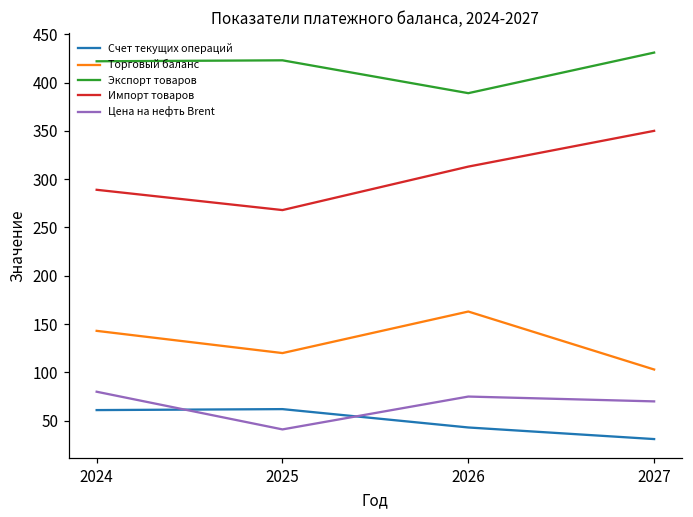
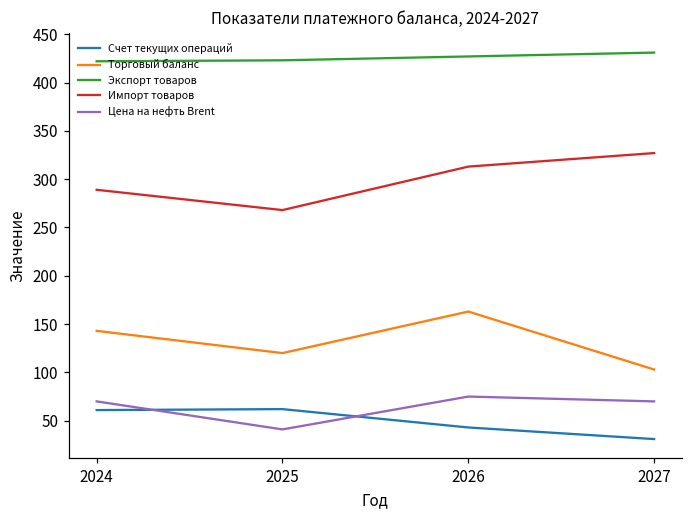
Цена на нефть Brent, 2024: 80 -> 70
Экспорт товаров, 2026: 390 -> 430
Импорт товаров, 2027: 350 -> 330
